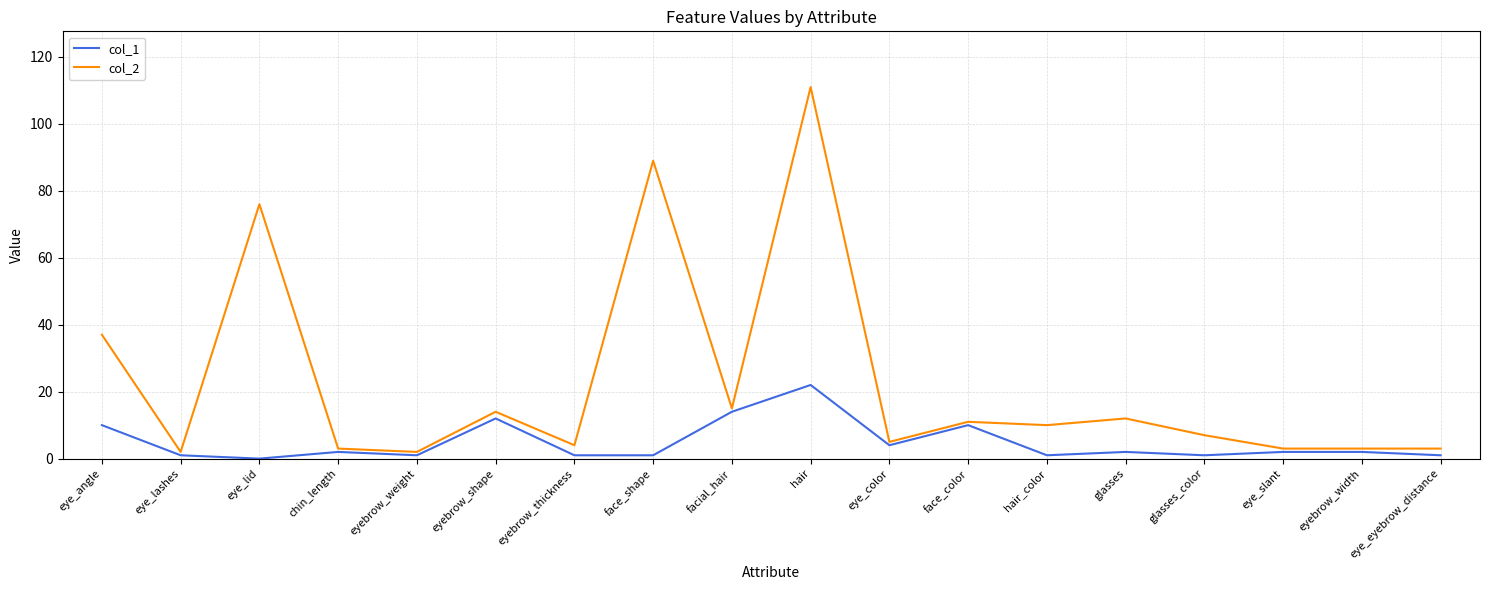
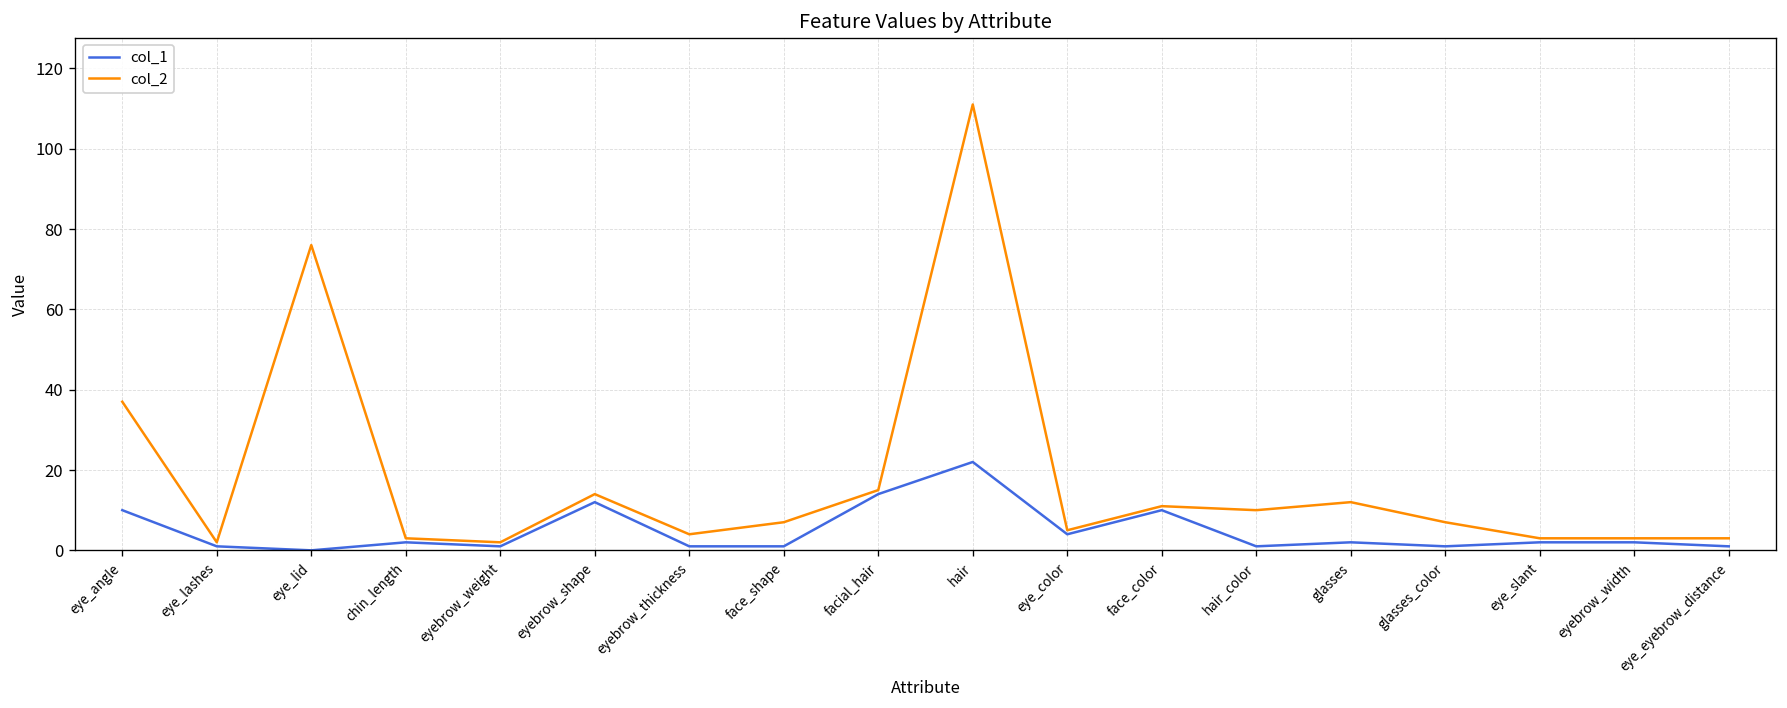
col_2, face_shape: 89 -> 7
